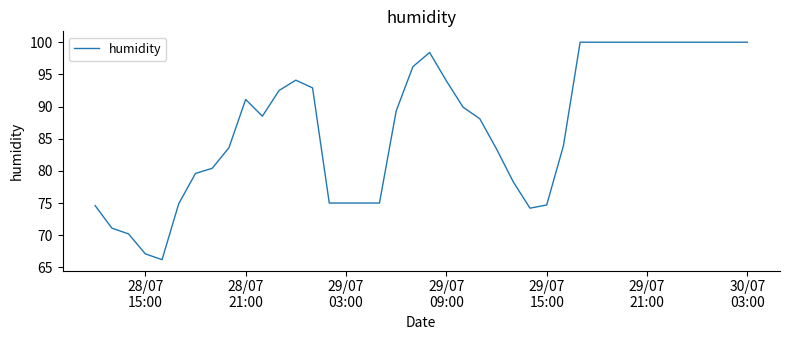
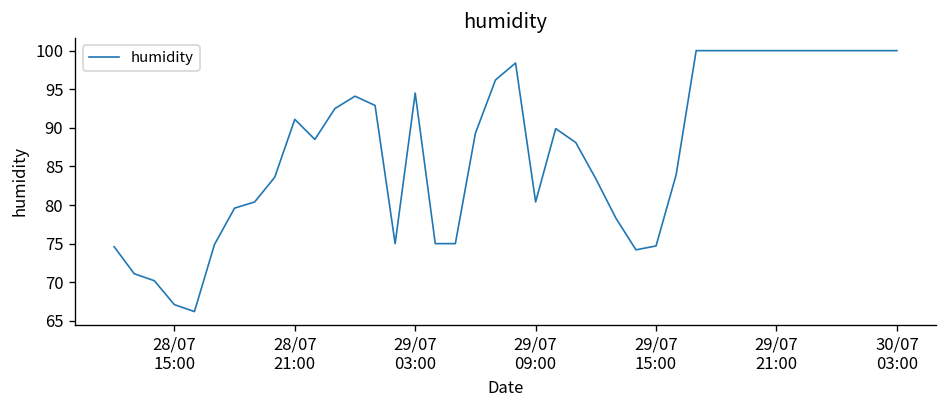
29/07 03:00: 75 -> 95
29/07 09:00: 94 -> 80
